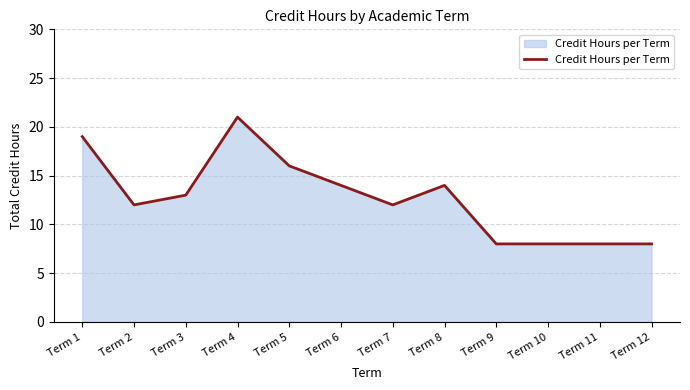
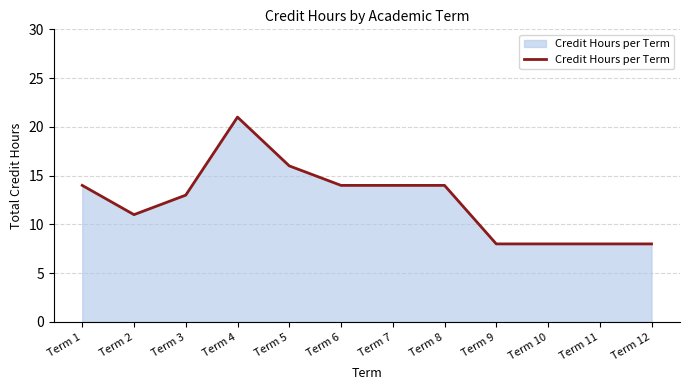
Term 1: 19 -> 14
Term 2: 12 -> 11
Term 7: 12 -> 14
